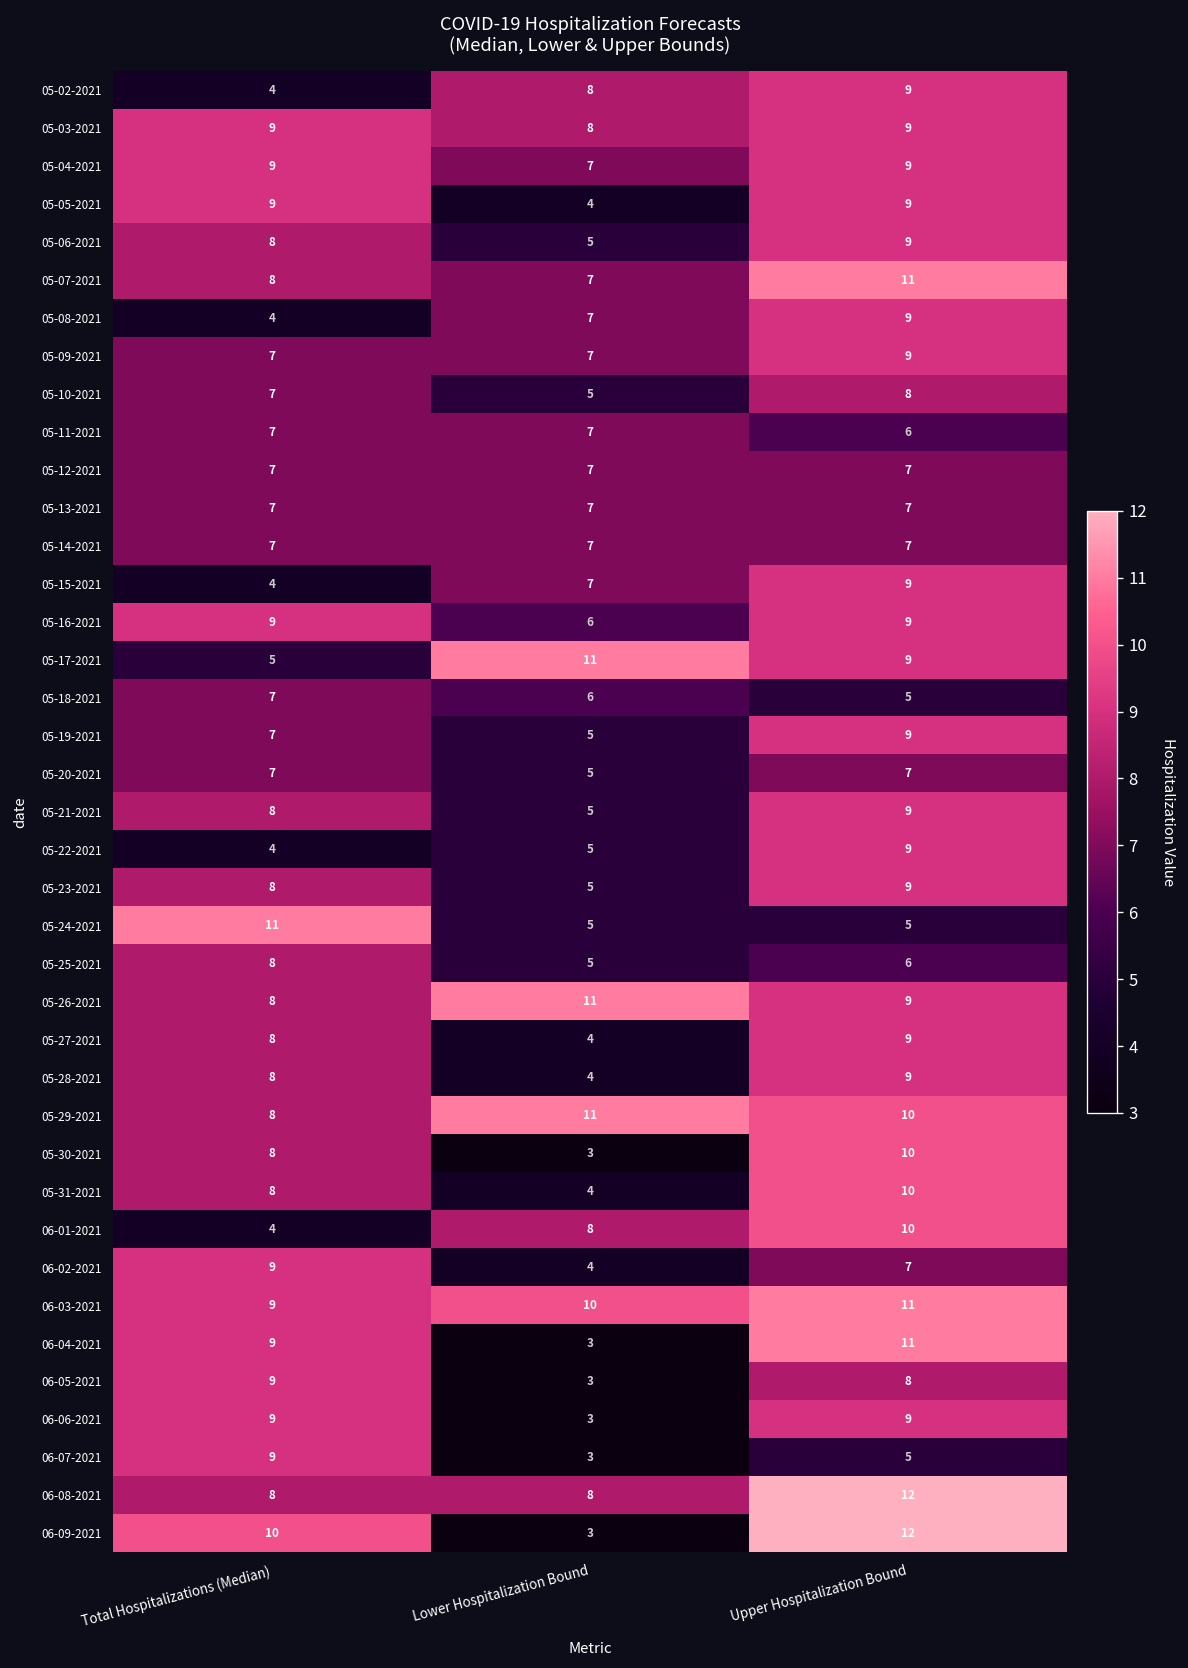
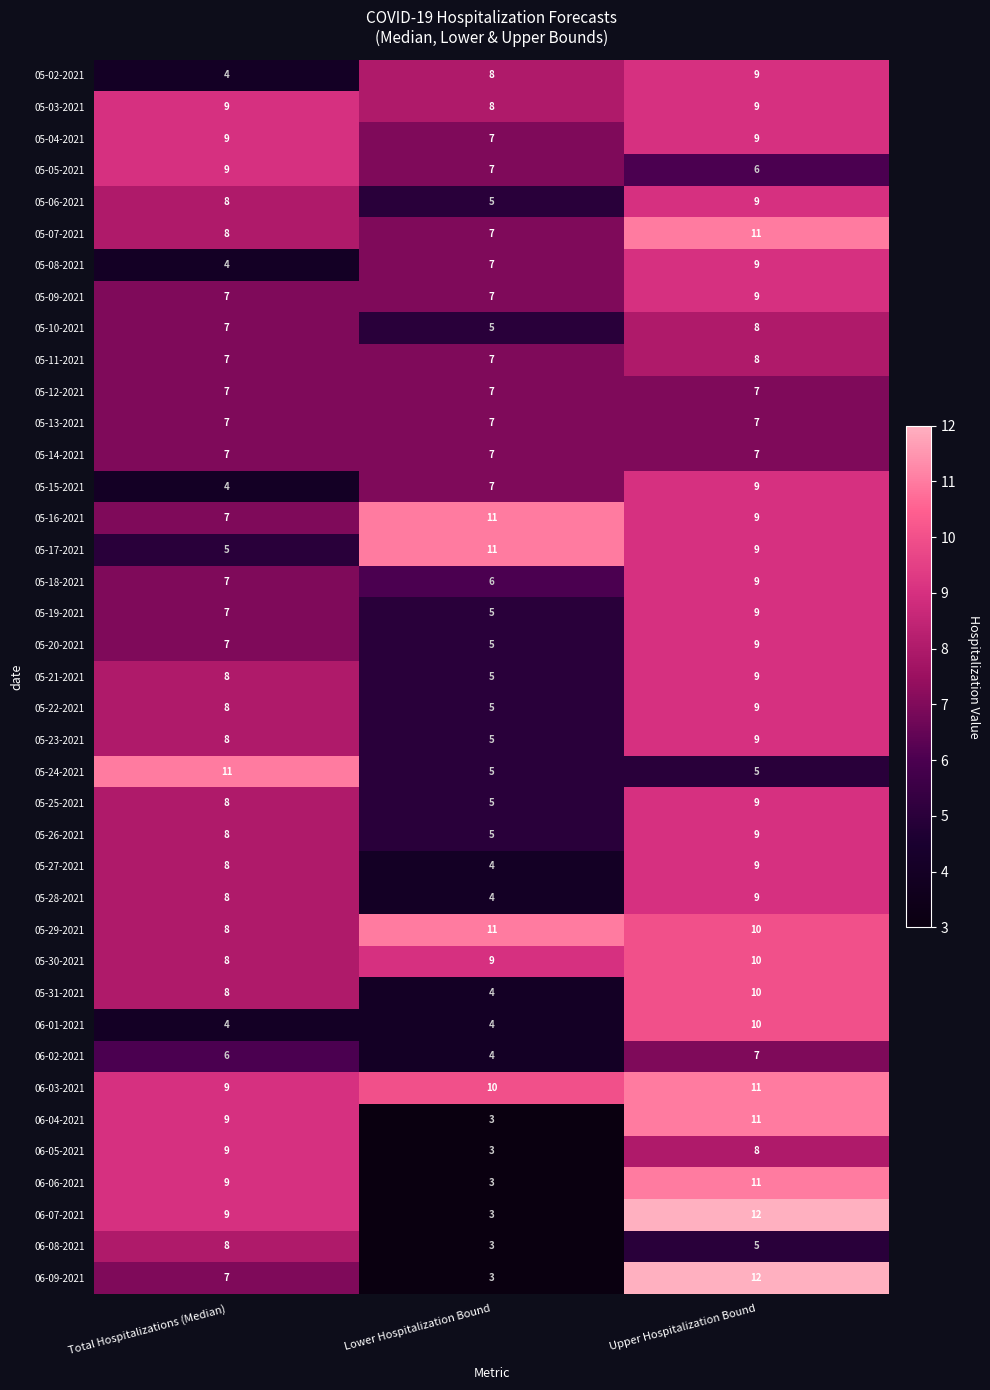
05-05-2021, Lower Hospitalization Bound: 4 -> 7
05-05-2021, Upper Hospitalization Bound: 9 -> 6
05-11-2021, Upper Hospitalization Bound: 6 -> 8
05-16-2021, Total Hospitalizations (Median): 9 -> 7
05-16-2021, Lower Hospitalization Bound: 6 -> 11
05-18-2021, Upper Hospitalization Bound: 5 -> 9
05-20-2021, Upper Hospitalization Bound: 7 -> 9
05-22-2021, Total Hospitalizations (Median): 4 -> 8
05-25-2021, Upper Hospitalization Bound: 6 -> 9
05-26-2021, Lower Hospitalization Bound: 11 -> 5
05-30-2021, Lower Hospitalization Bound: 3 -> 9
06-01-2021, Lower Hospitalization Bound: 8 -> 4
06-02-2021, Total Hospitalizations (Median): 9 -> 6
06-06-2021, Upper Hospitalization Bound: 9 -> 11
06-07-2021, Upper Hospitalization Bound: 5 -> 12
06-08-2021, Lower Hospitalization Bound: 8 -> 3
06-08-2021, Upper Hospitalization Bound: 12 -> 5
06-09-2021, Total Hospitalizations (Median): 10 -> 7
